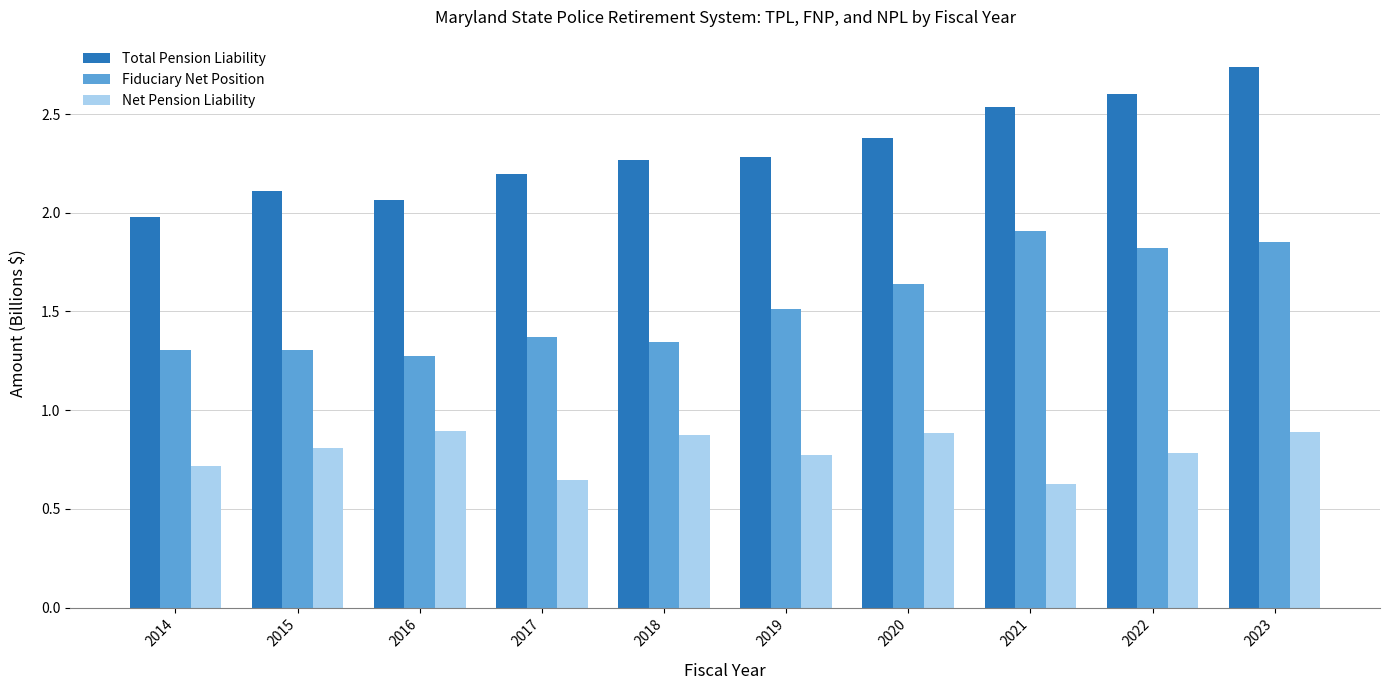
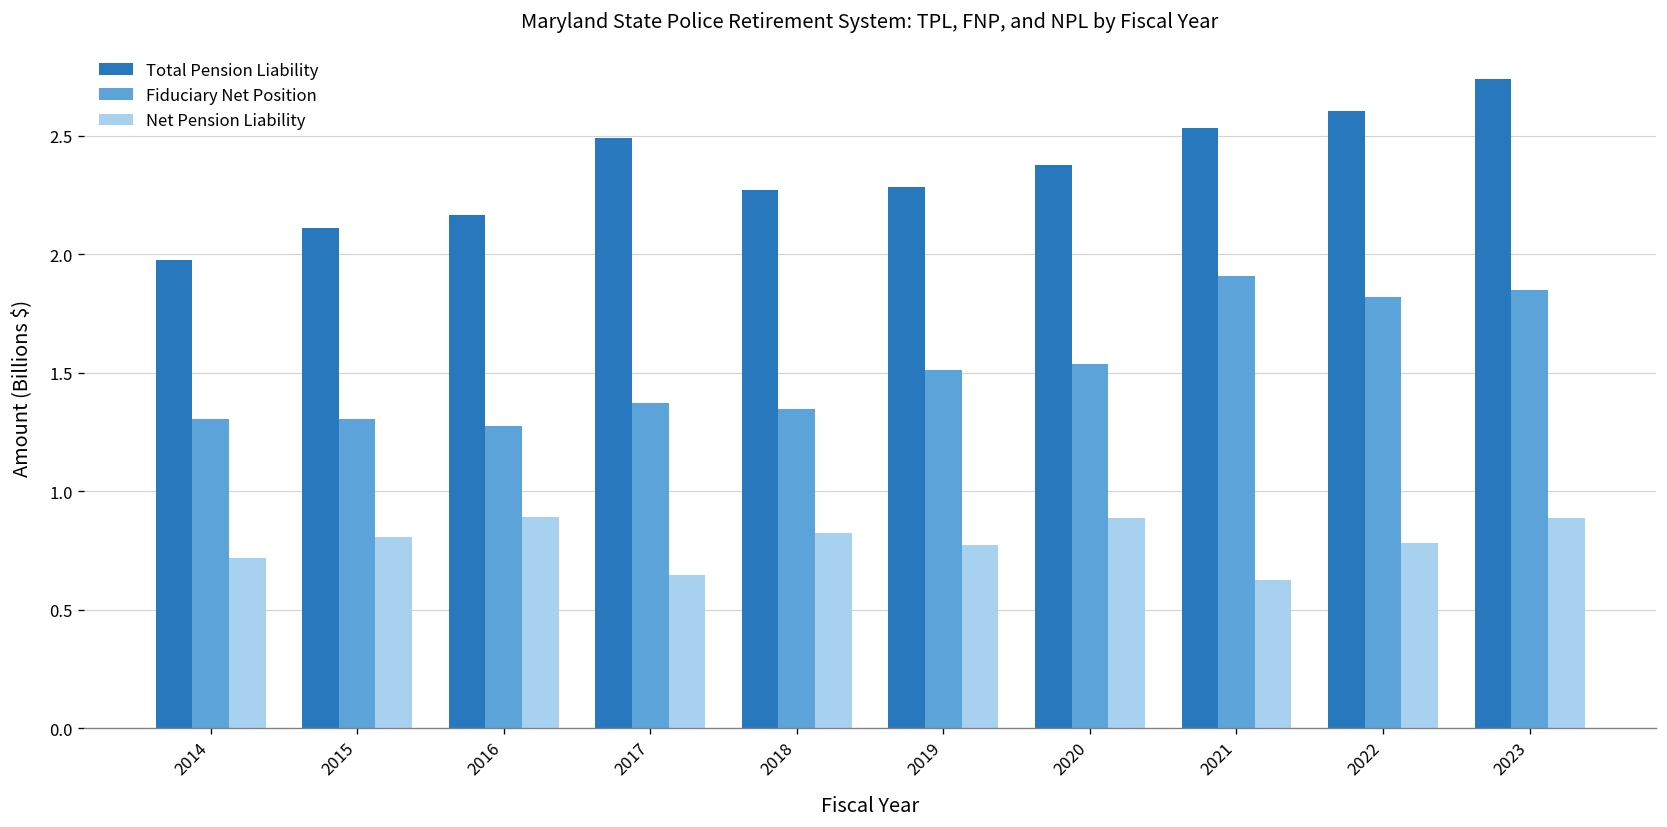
Total Pension Liability, 2016: 2.06 -> 2.17
Total Pension Liability, 2017: 2.20 -> 2.49
Net Pension Liability, 2018: 0.87 -> 0.82
Fiduciary Net Position, 2020: 1.64 -> 1.54
